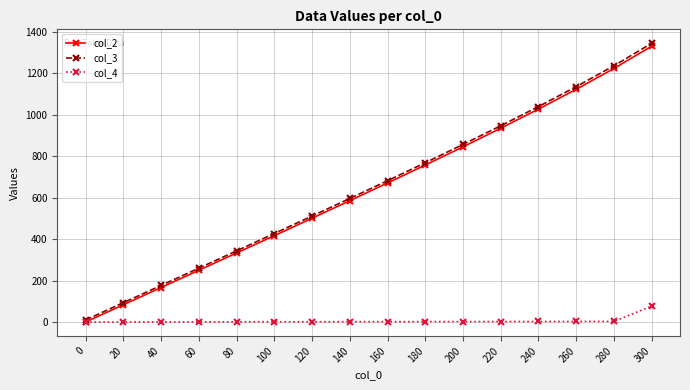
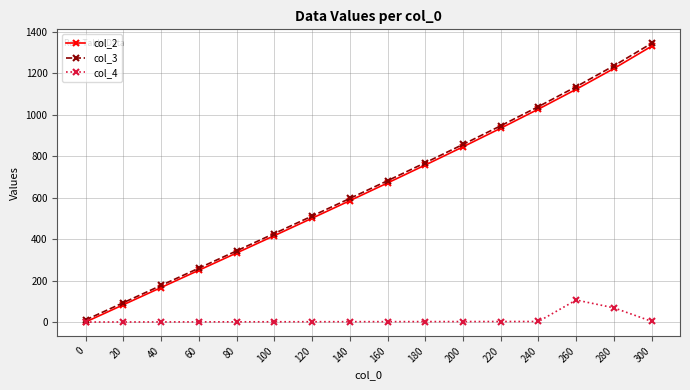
col_4, 260: 0 -> 110
col_4, 280: 0 -> 70
col_4, 300: 80 -> 0
